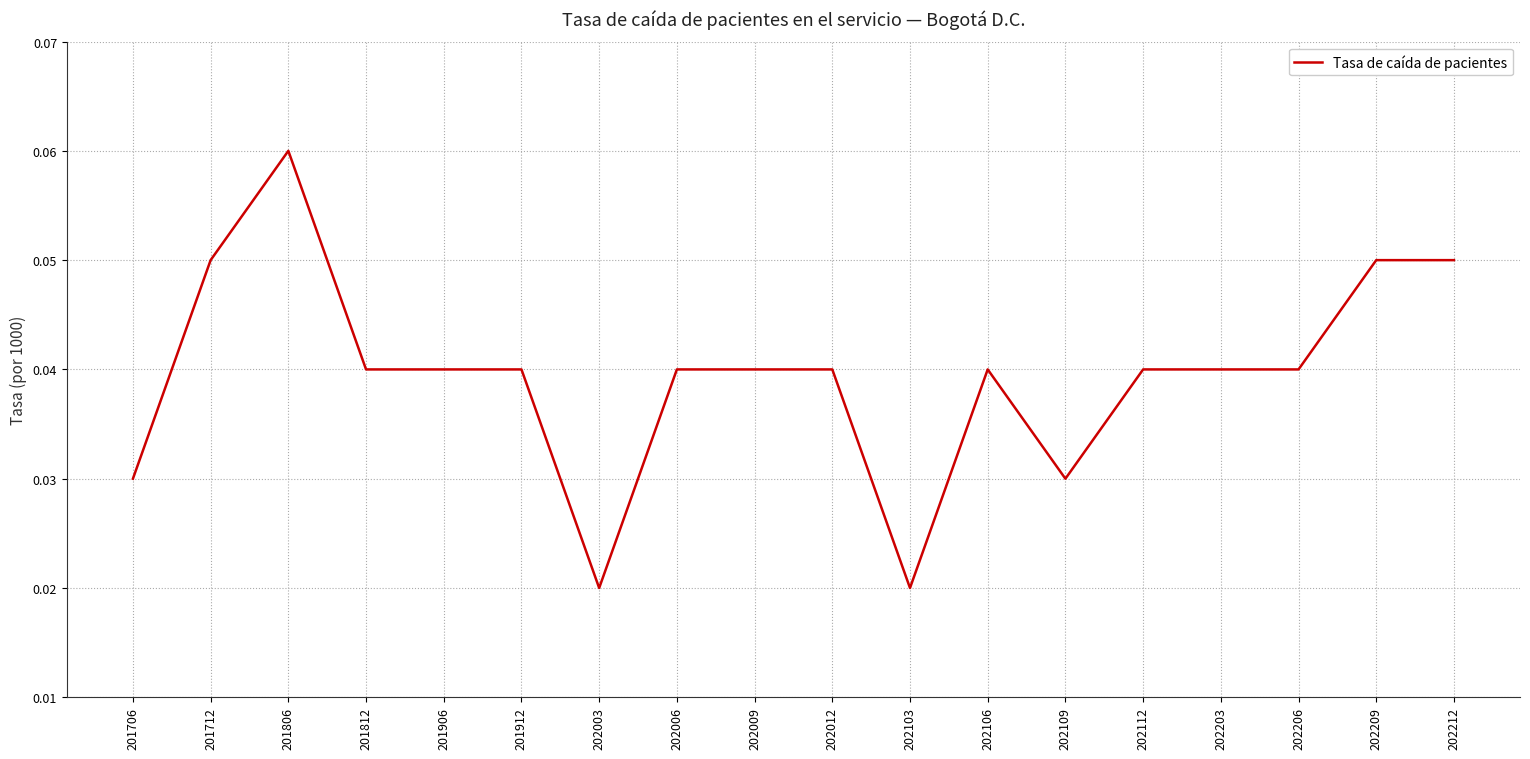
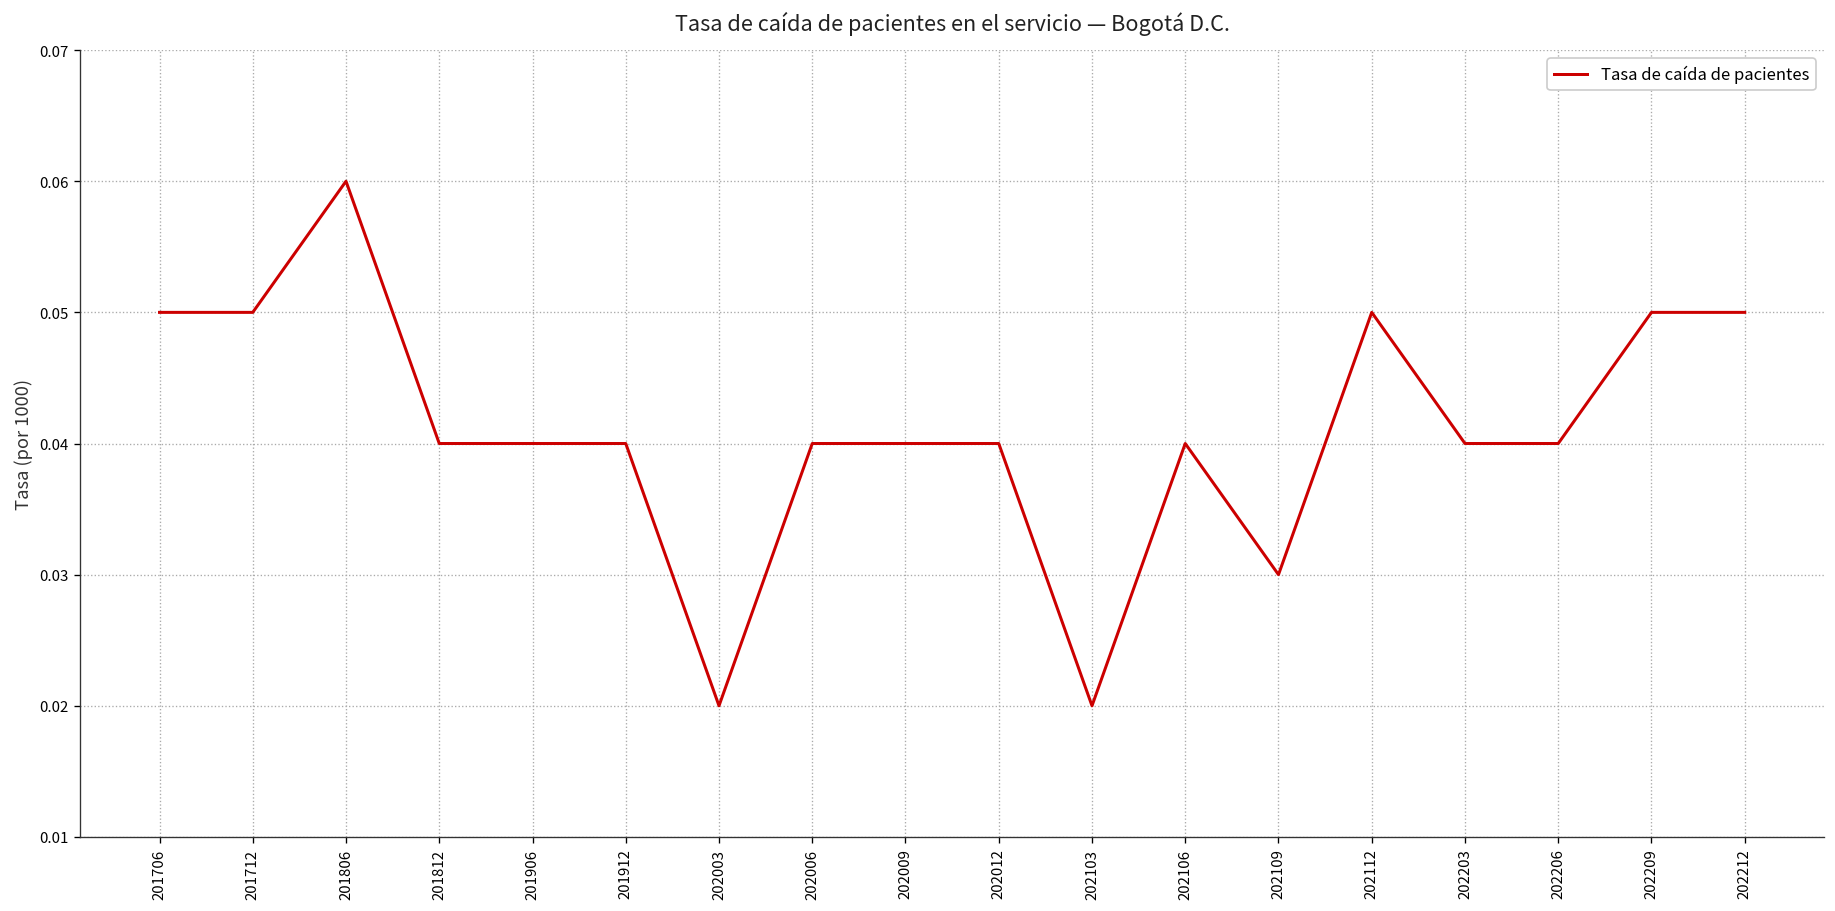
201706: 0.03 -> 0.05
202112: 0.04 -> 0.05
